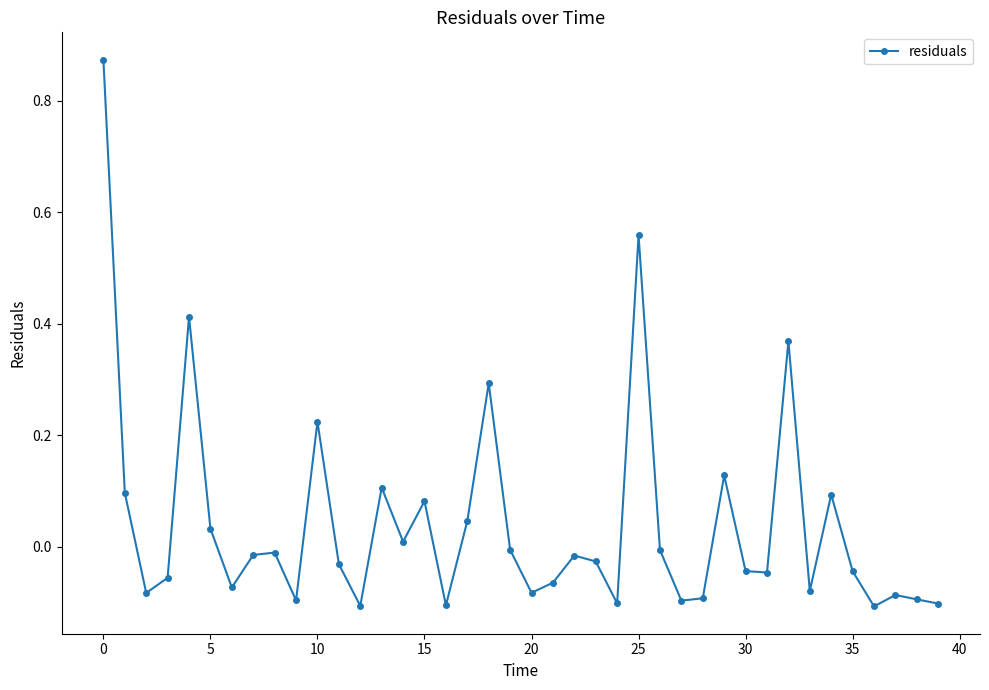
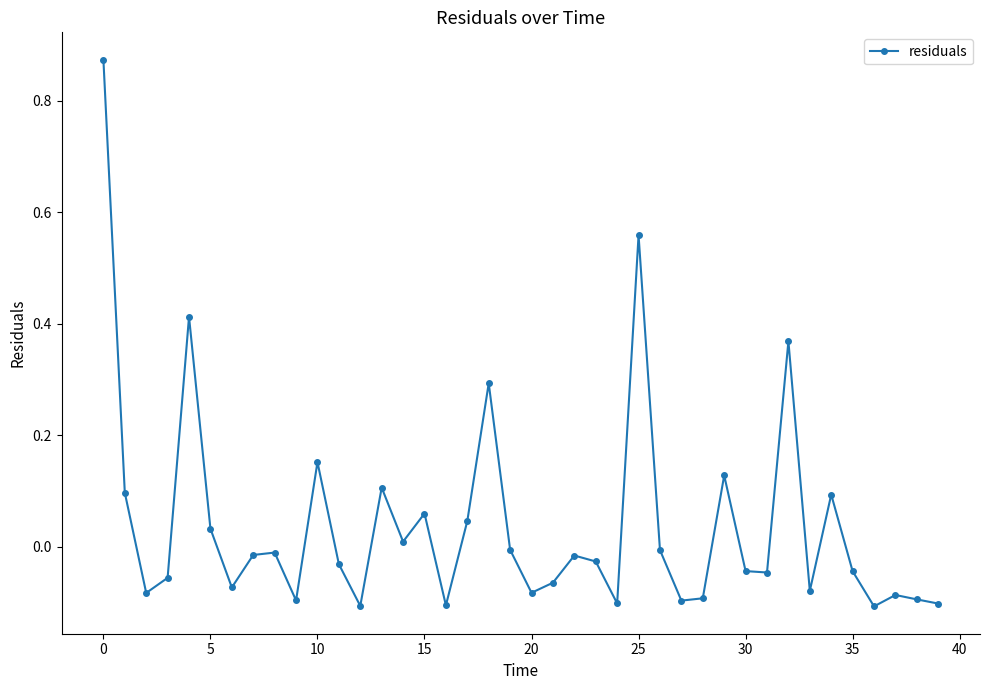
10: 0.22 -> 0.15
15: 0.08 -> 0.06
